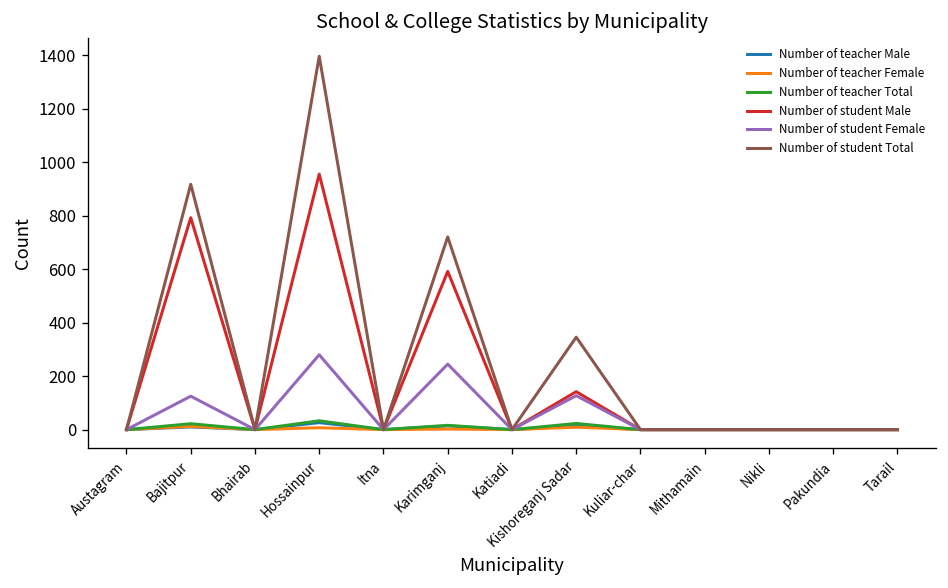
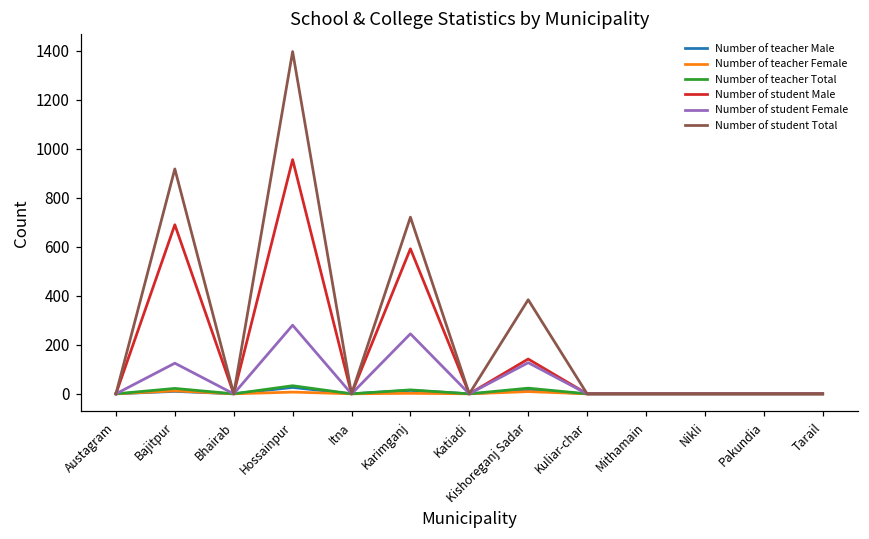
Number of student Male, Bajitpur: 790 -> 690
Number of student Total, Kishoreganj Sadar: 350 -> 380
